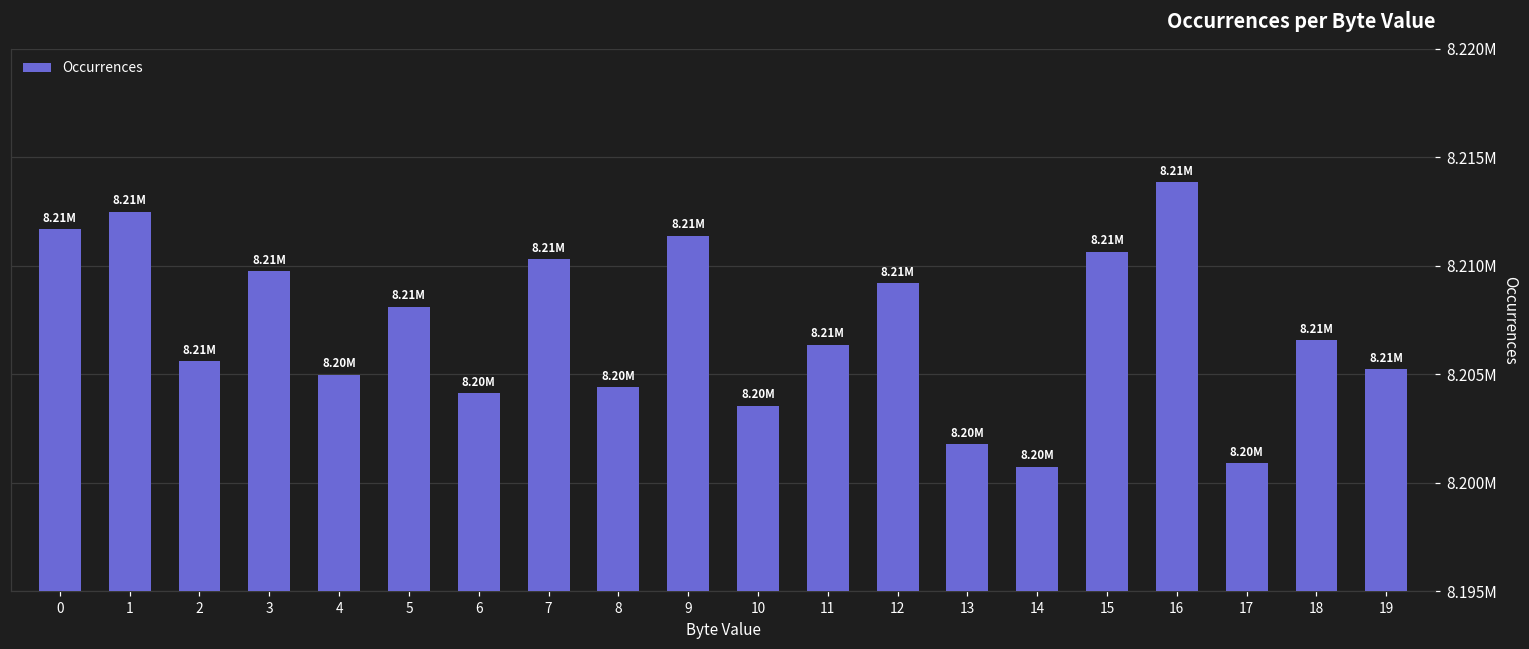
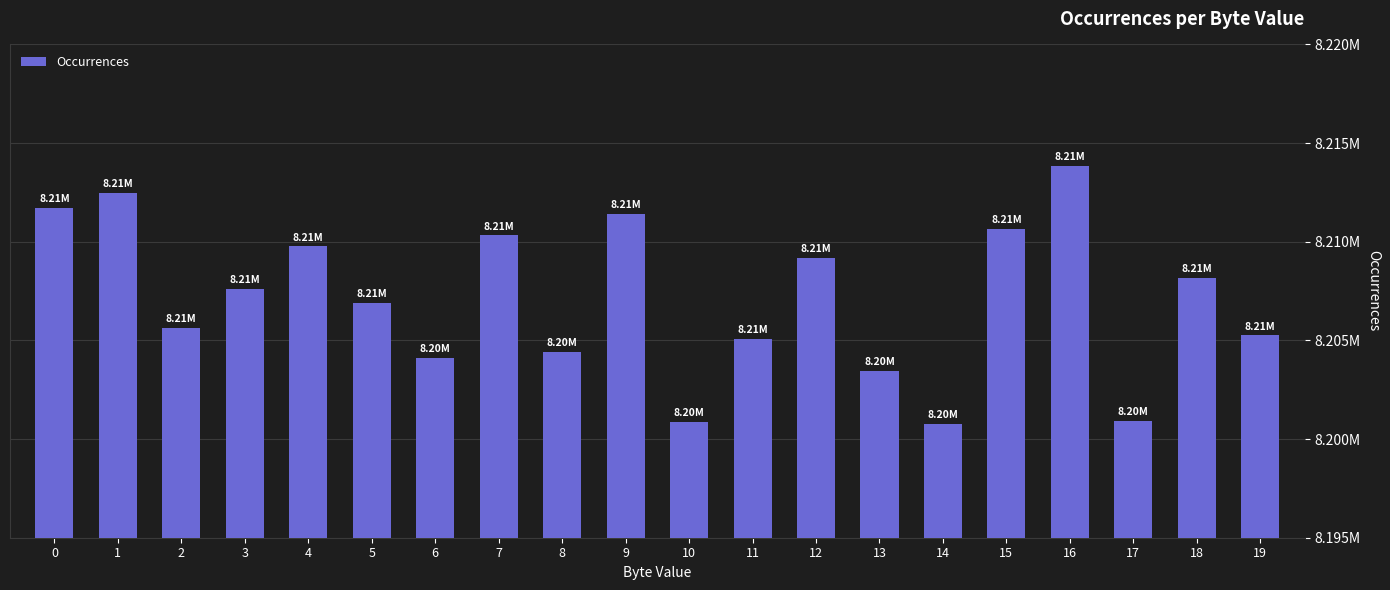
3: 8209800 -> 8207600
4: 8.20M -> 8.21M
5: 8208100 -> 8206900
10: 8203600 -> 8200800
11: 8206400 -> 8205100
13: 8201800 -> 8203400
18: 8206600 -> 8208100
